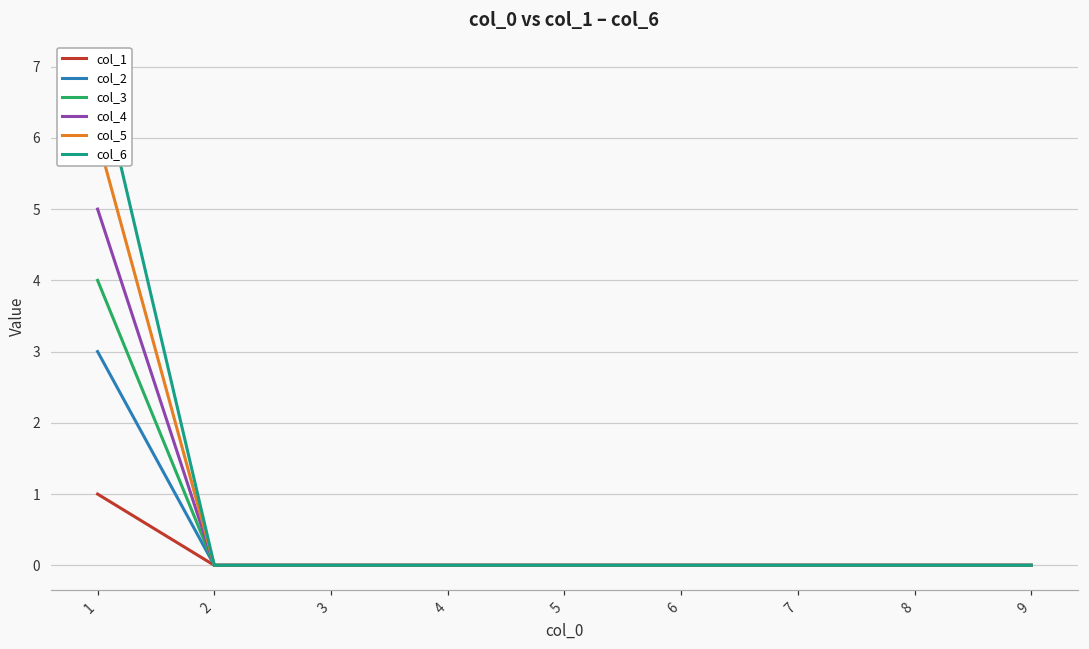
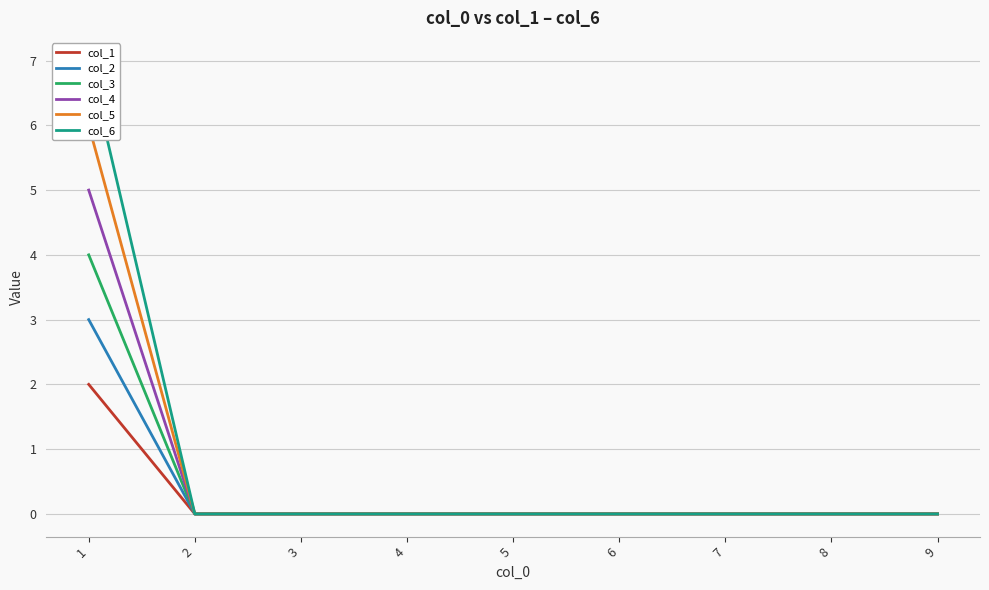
col_1, 1: 1 -> 2
